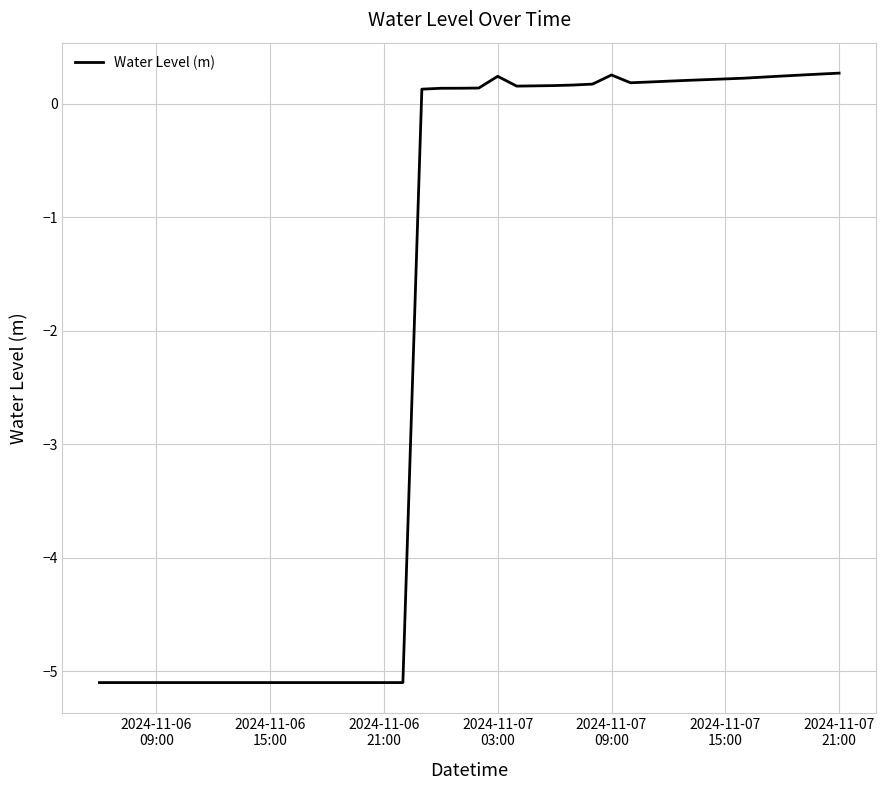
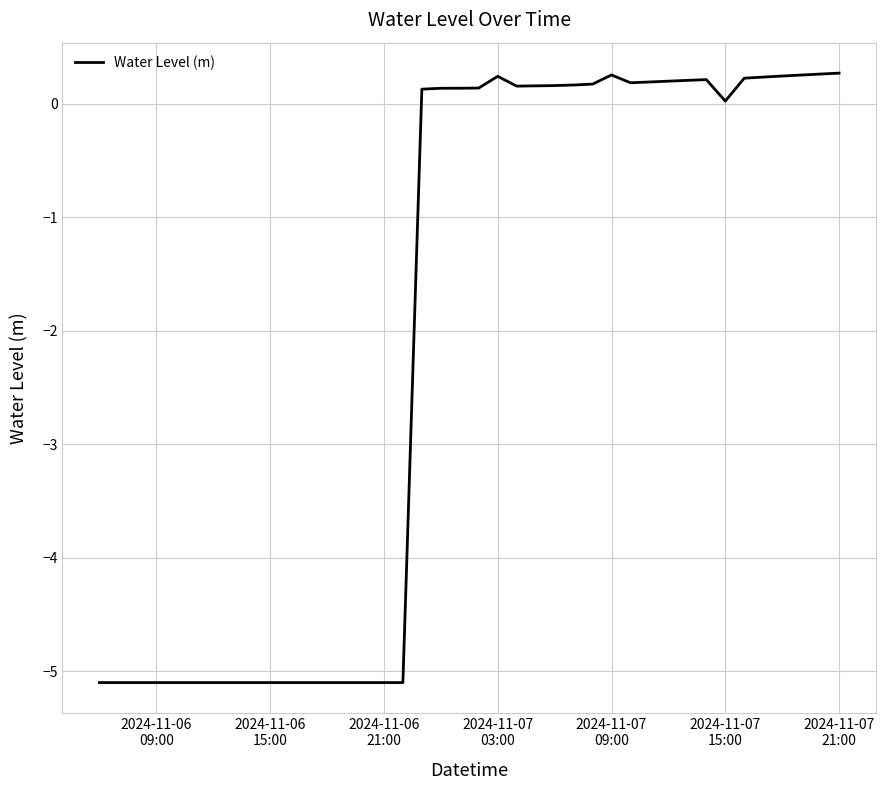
2024-11-07 15:00: 0.22 -> 0.02
